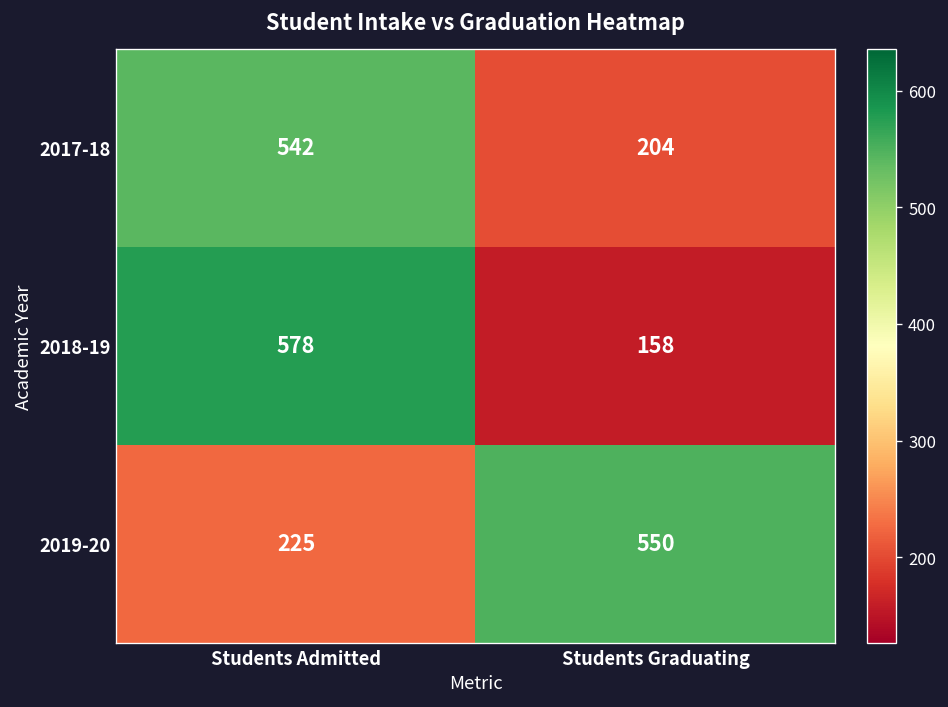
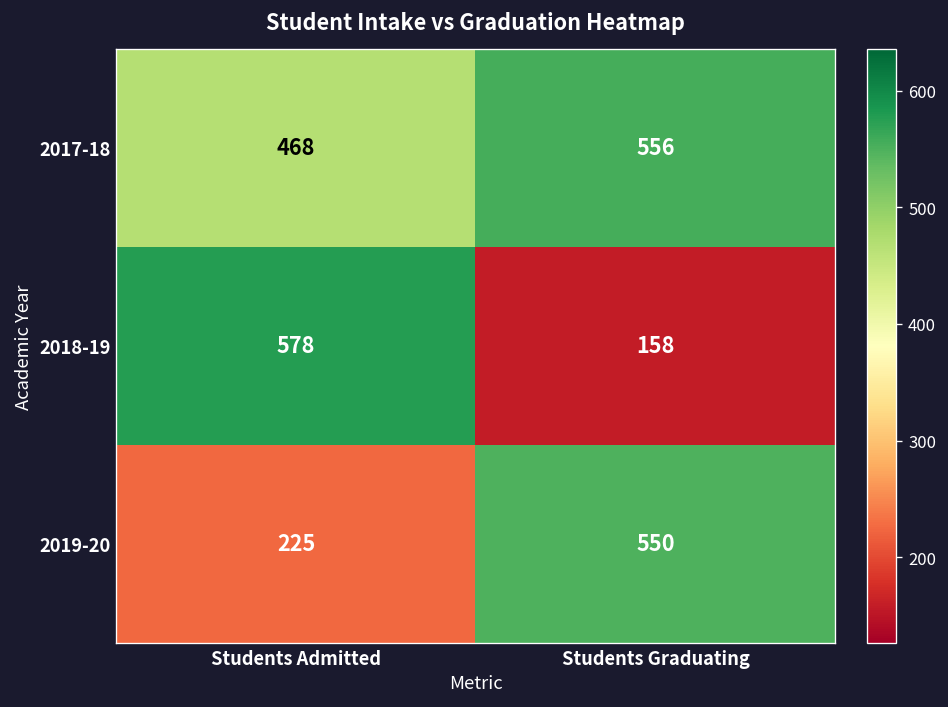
2017-18, Students Admitted: 542 -> 468
2017-18, Students Graduating: 204 -> 556
